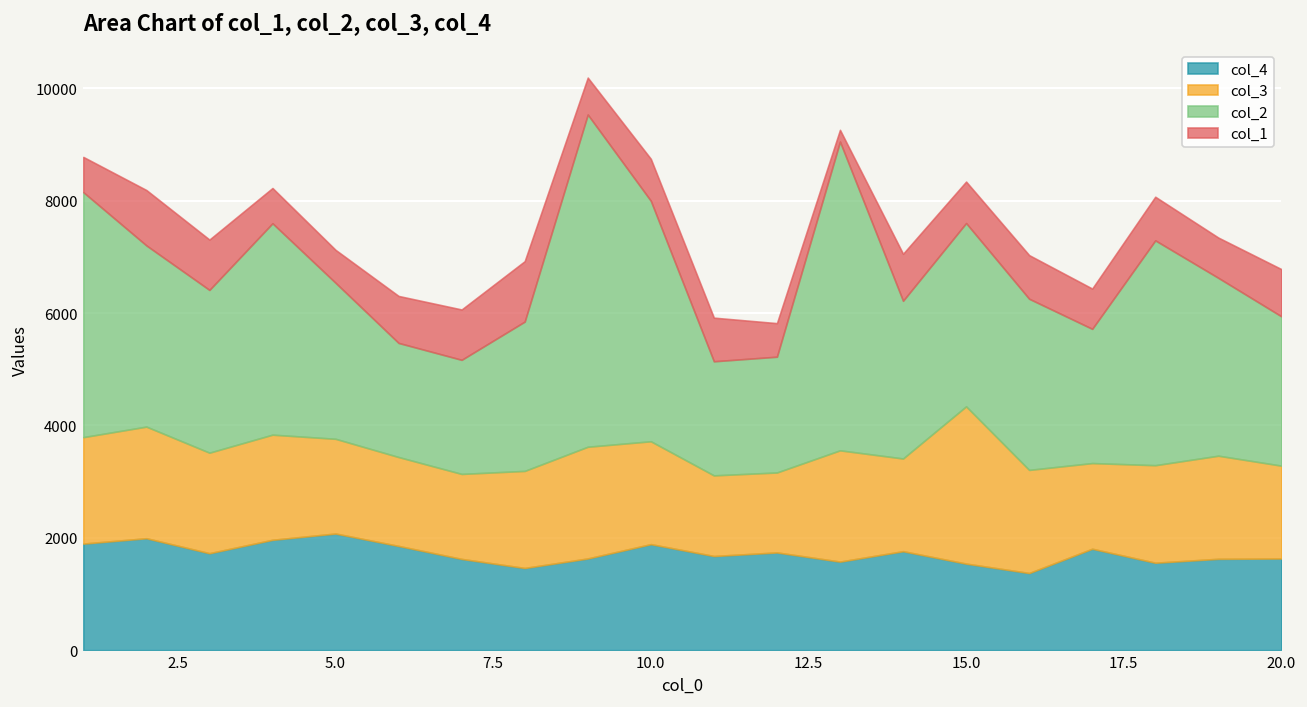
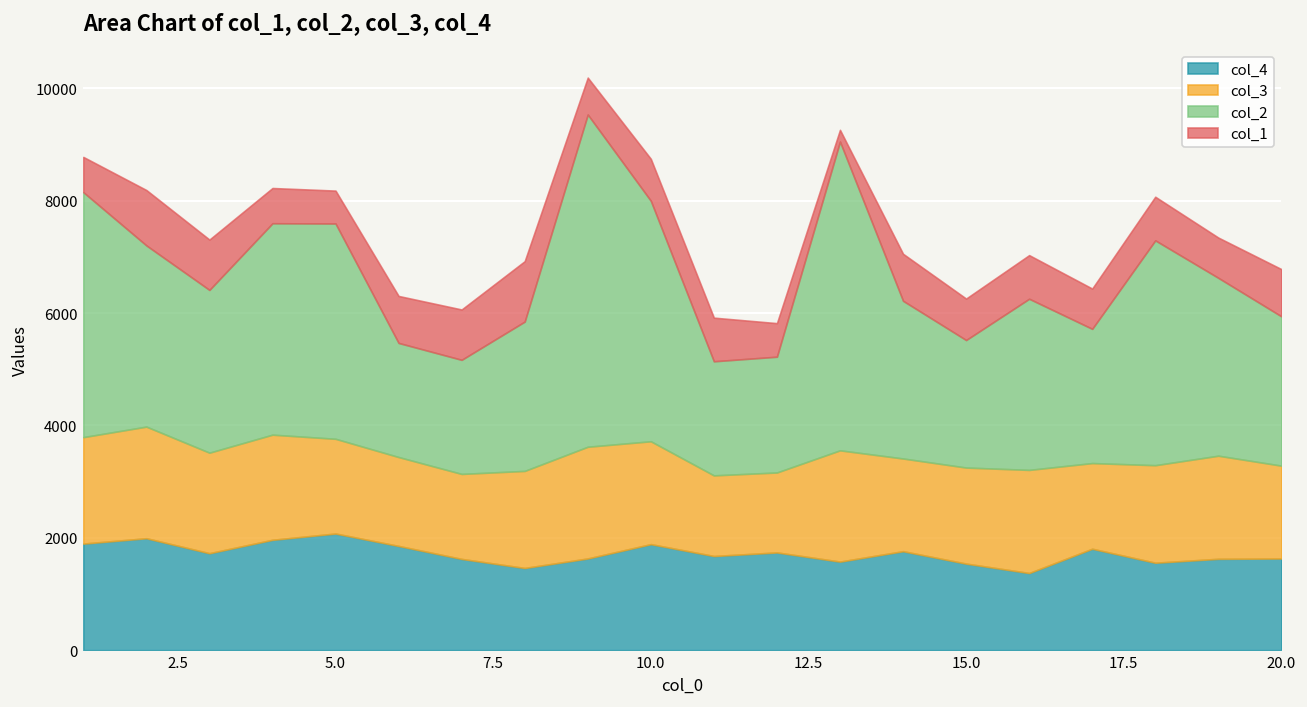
col_2, 5.0: 2800 -> 3800
col_3, 15.0: 2800 -> 1700
col_2, 15.0: 3300 -> 2300
